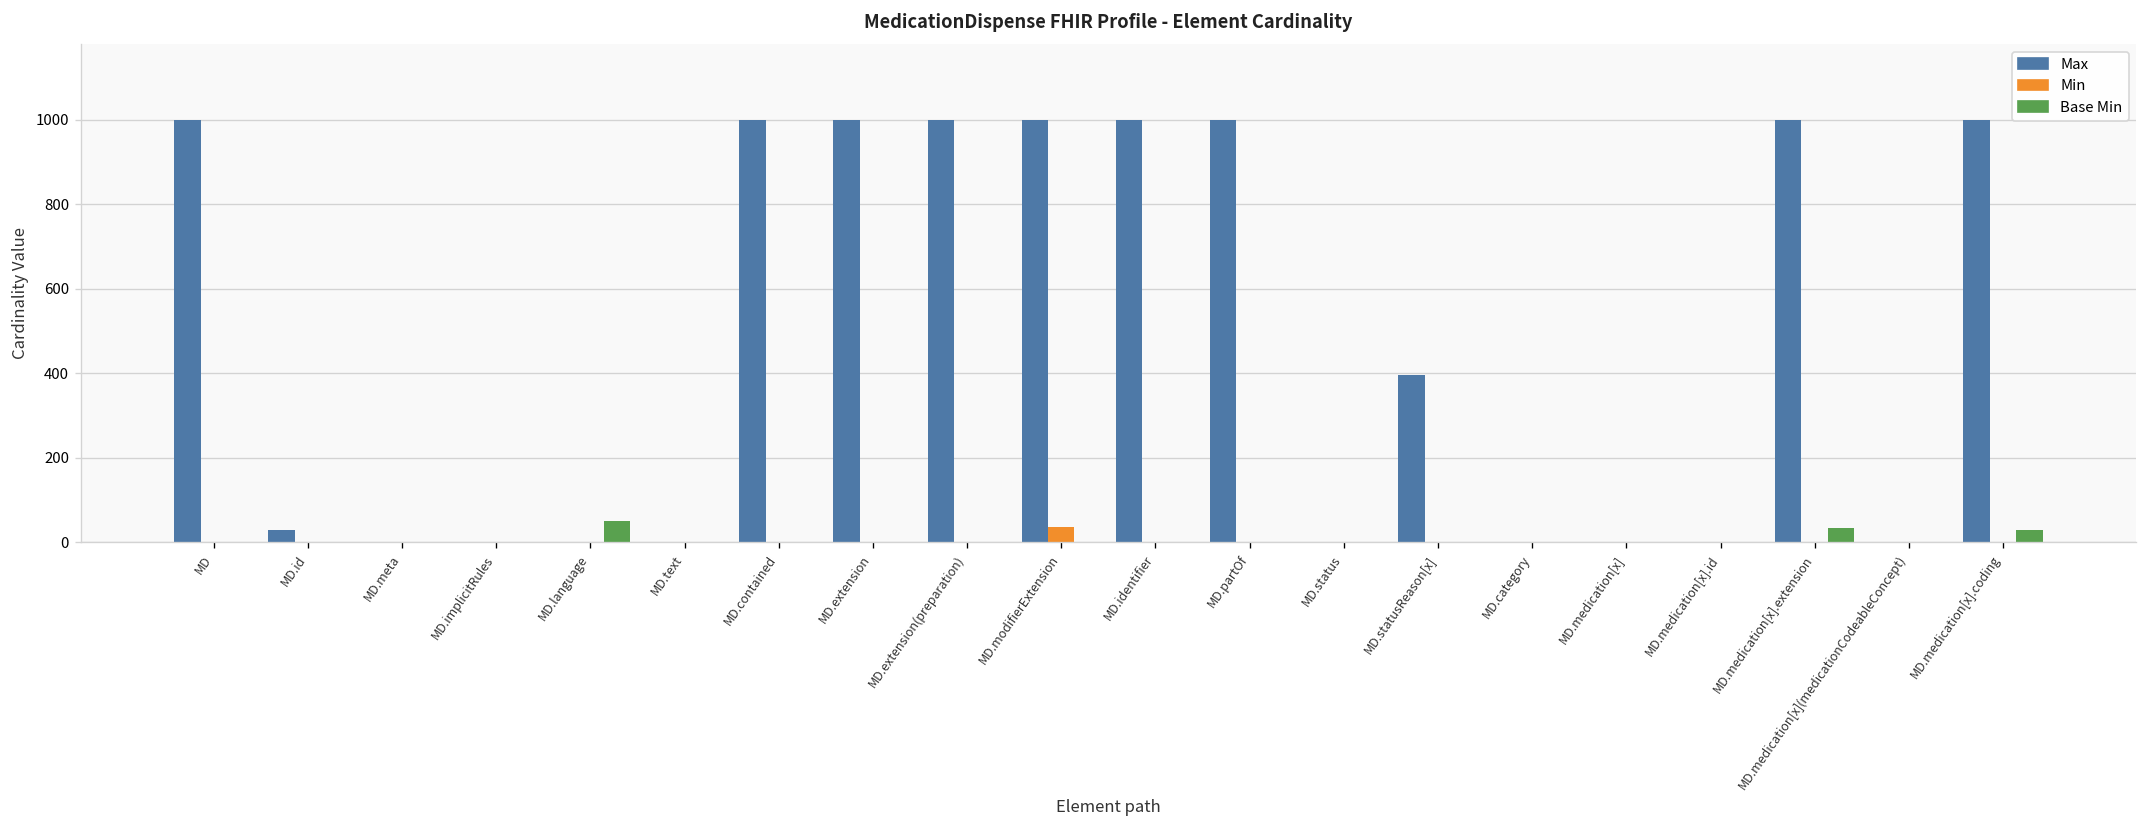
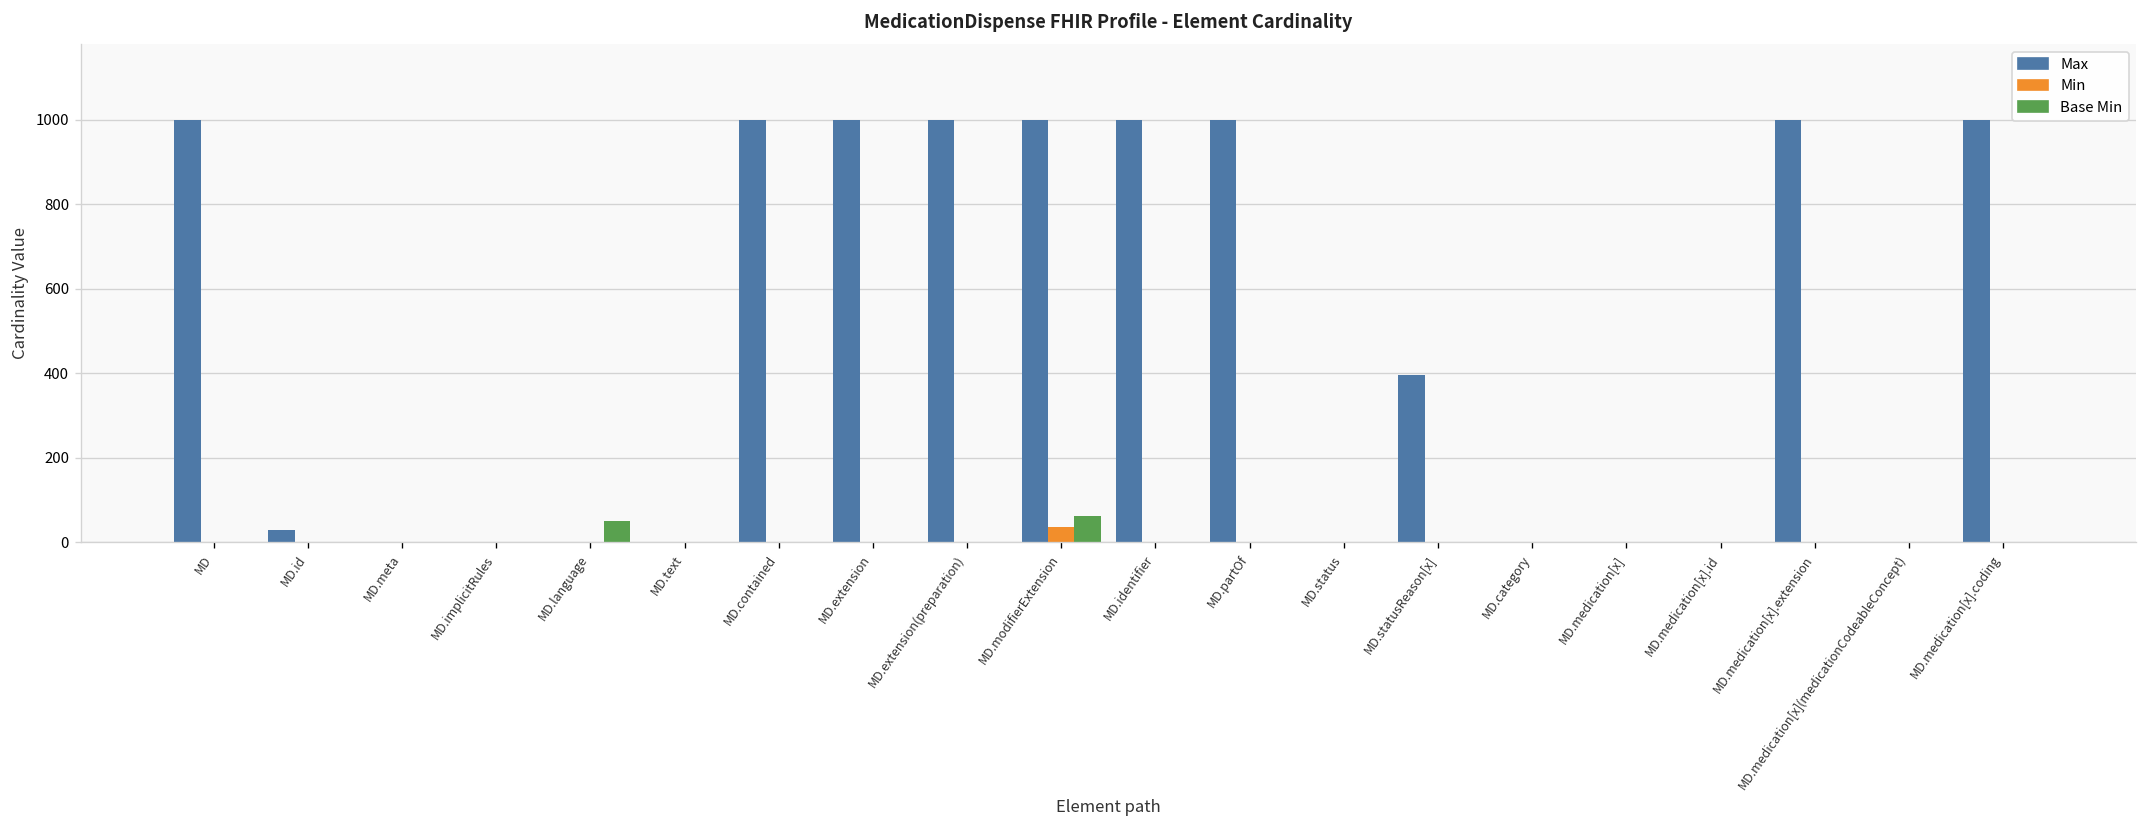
Base Min, MD.modifierExtension: 0 -> 60
Base Min, MD.medication[x].extension: 30 -> 0
Base Min, MD.medication[x].coding: 30 -> 0
